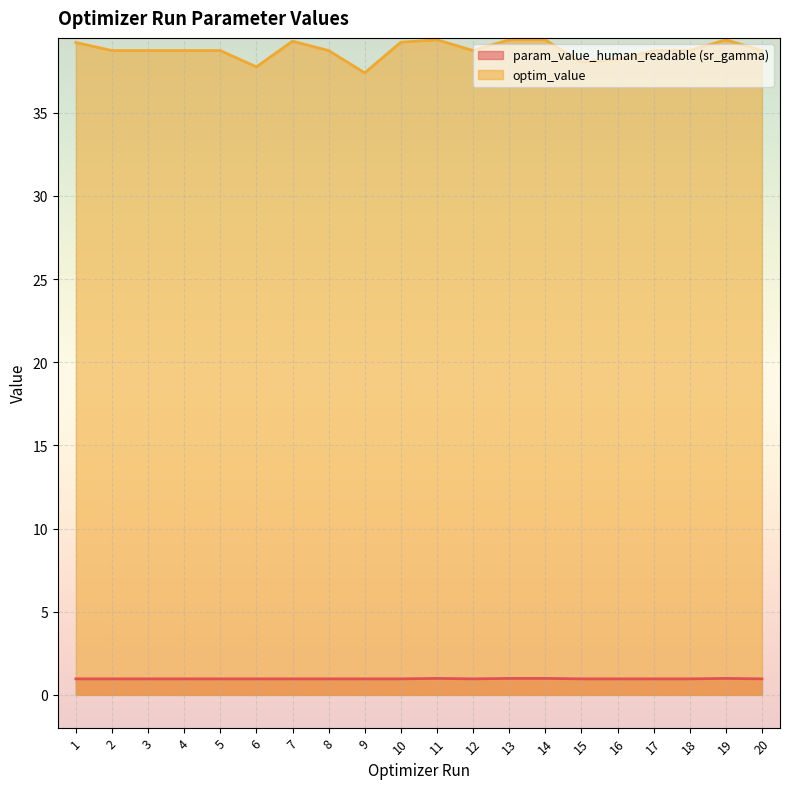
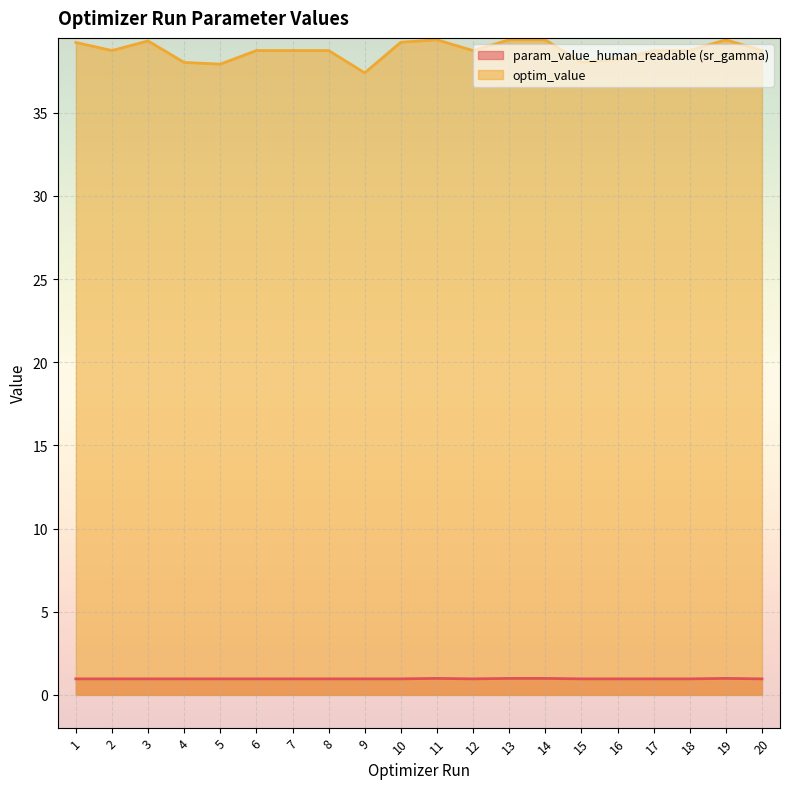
optim_value, 3: 38.7 -> 39.3
optim_value, 4: 38.7 -> 38.0
optim_value, 5: 38.7 -> 37.9
optim_value, 6: 37.8 -> 38.7
optim_value, 7: 39.3 -> 38.7
